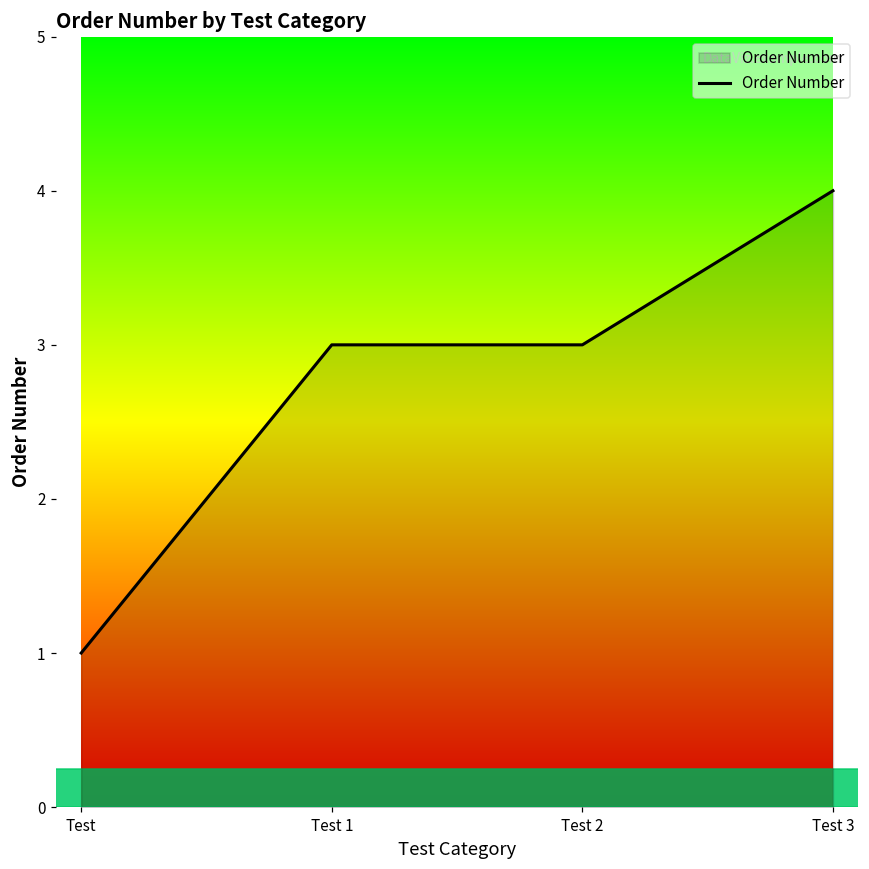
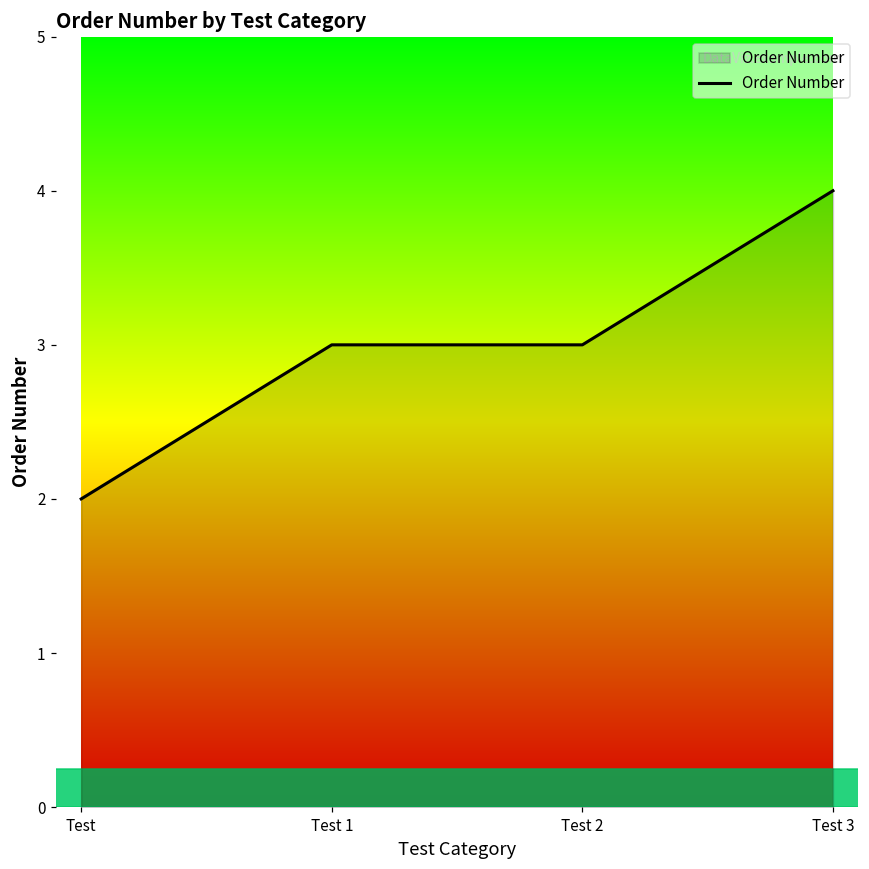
Order Number, Test: 1 -> 2
